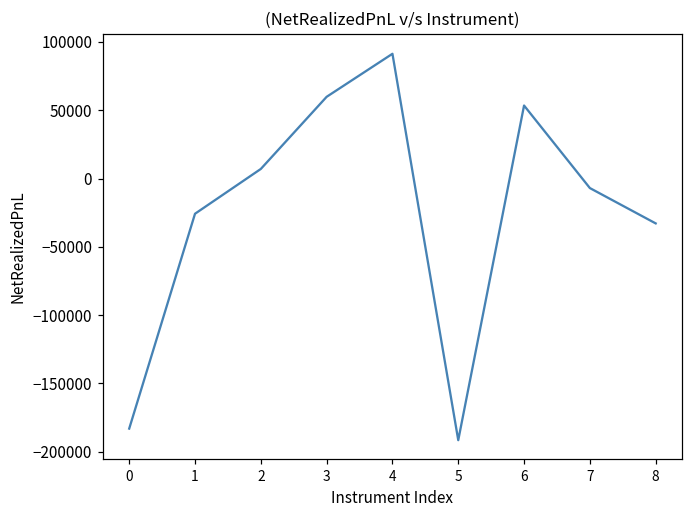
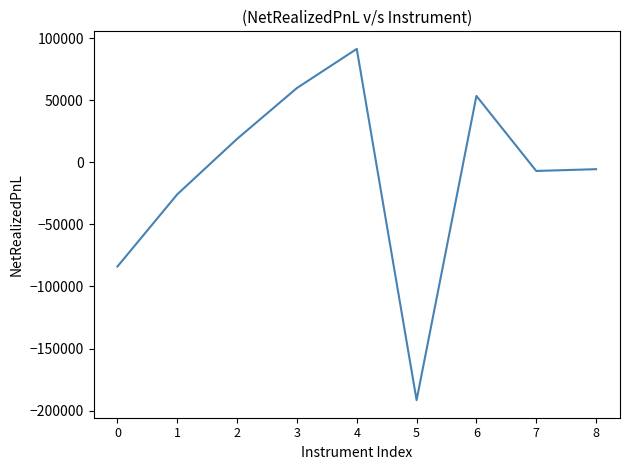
0: -183000 -> -84000
2: 7000 -> 19000
8: -33000 -> -6000
